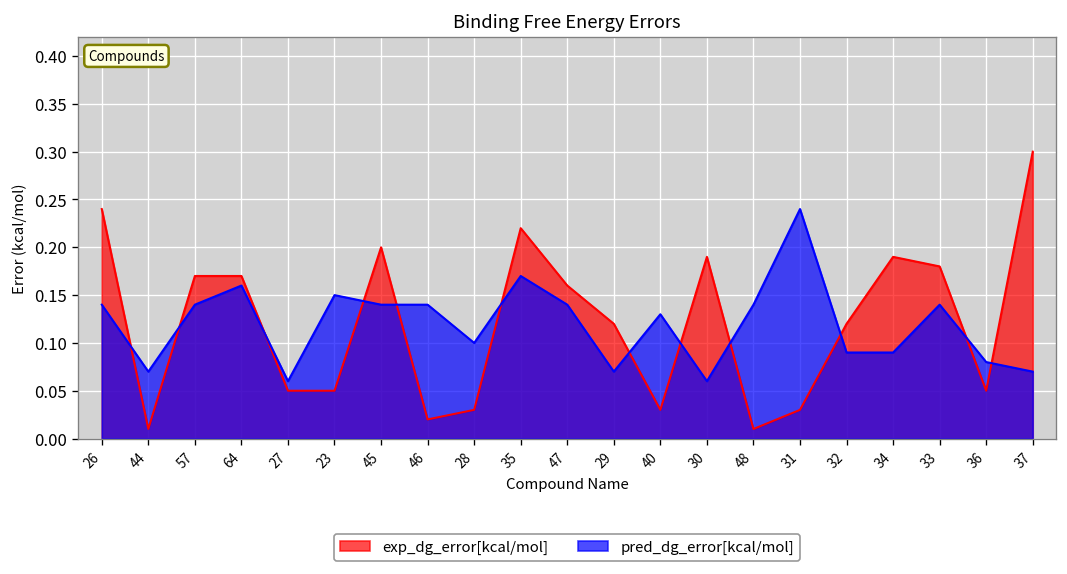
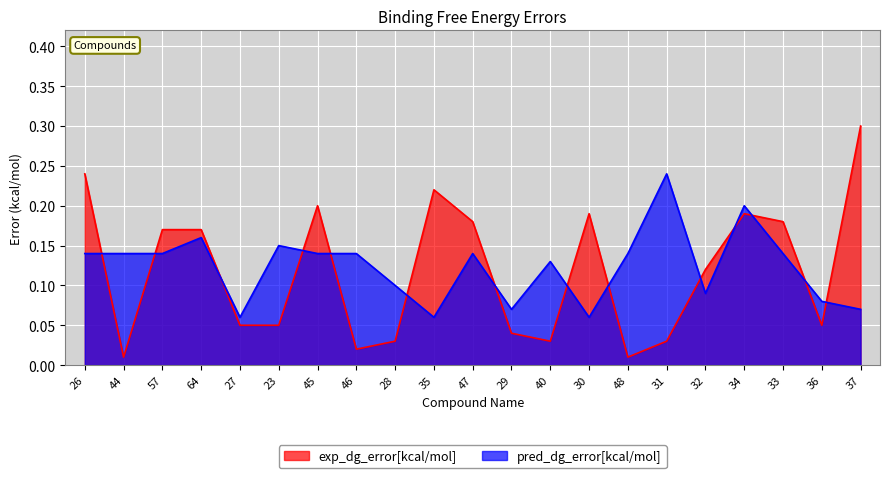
pred_dg_error[kcal/mol], 44: 0.07 -> 0.14
pred_dg_error[kcal/mol], 35: 0.17 -> 0.06
exp_dg_error[kcal/mol], 47: 0.16 -> 0.18
exp_dg_error[kcal/mol], 29: 0.12 -> 0.04
pred_dg_error[kcal/mol], 34: 0.09 -> 0.20
